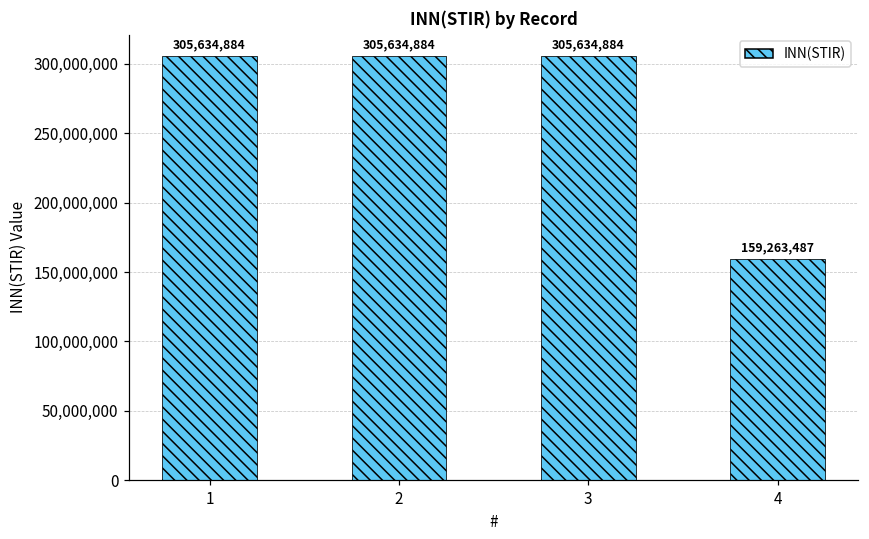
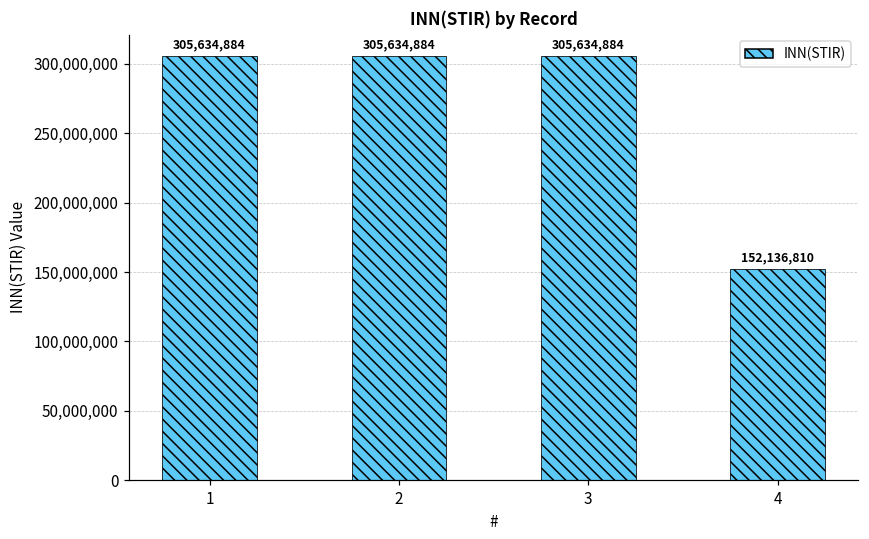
4: 159,263,487 -> 152,136,810
